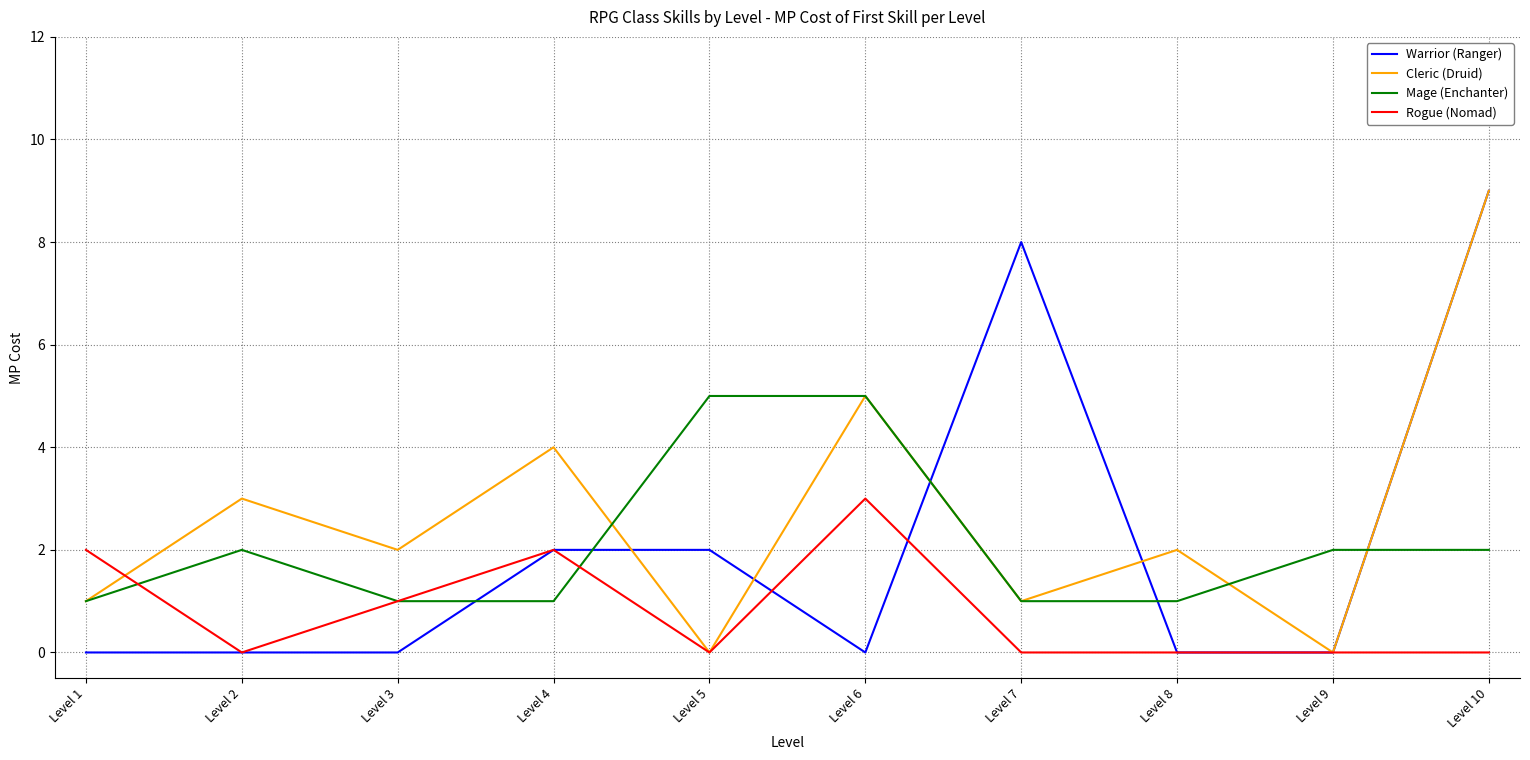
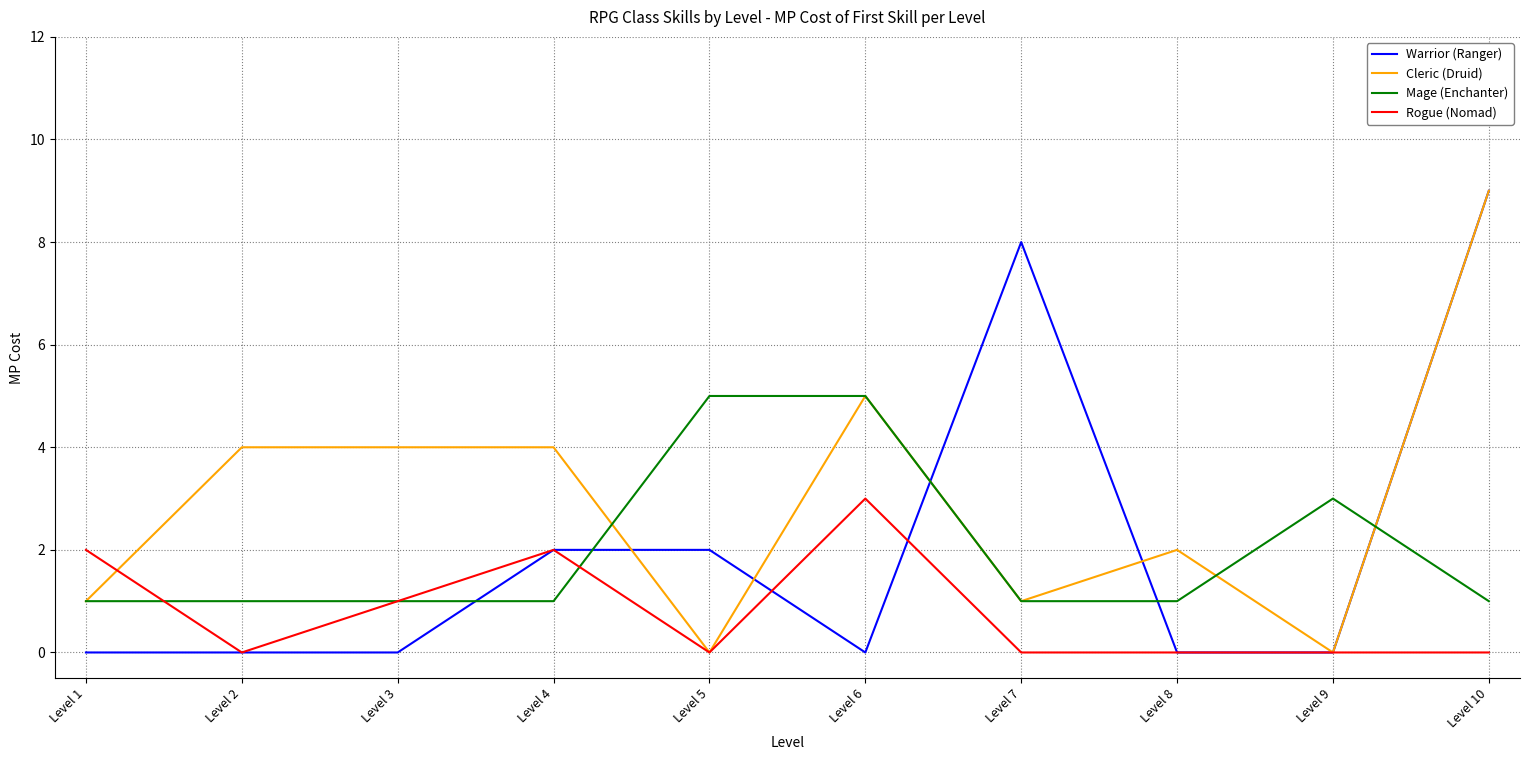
Cleric (Druid), Level 2: 3 -> 4
Mage (Enchanter), Level 2: 2 -> 1
Cleric (Druid), Level 3: 2 -> 4
Mage (Enchanter), Level 9: 2 -> 3
Mage (Enchanter), Level 10: 2 -> 1
